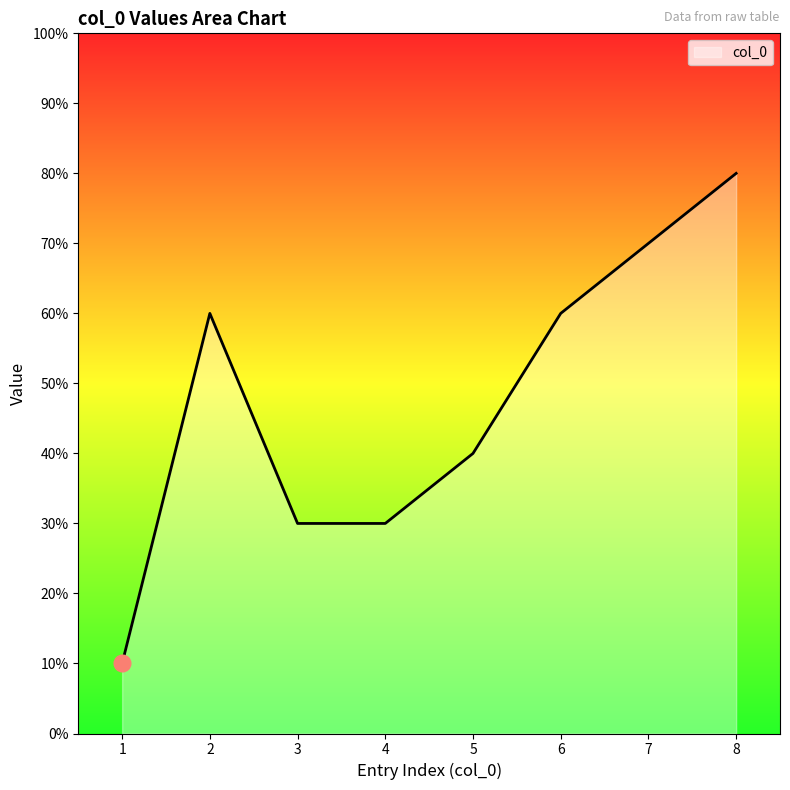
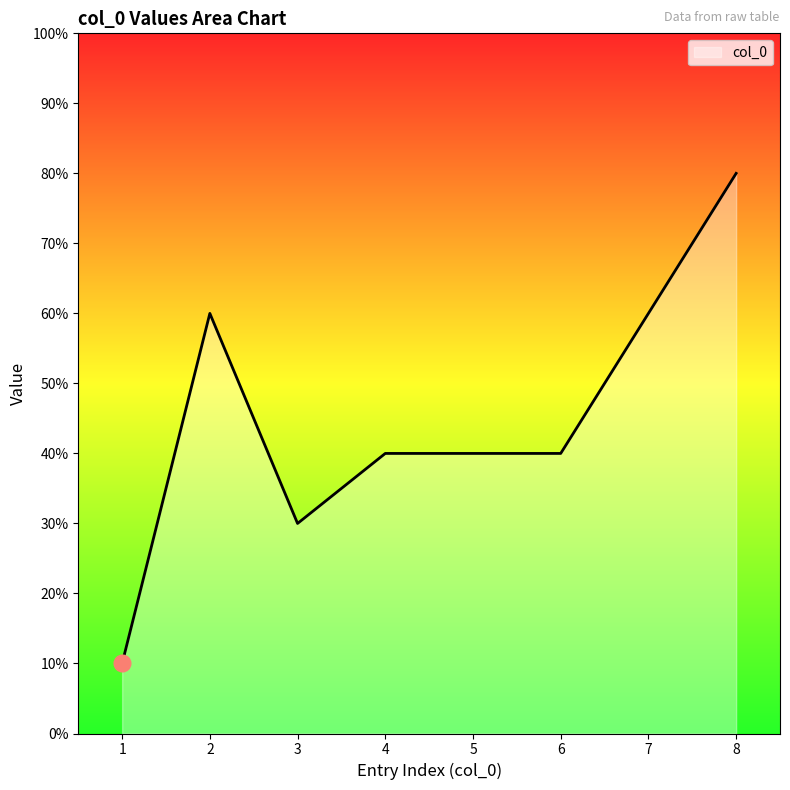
col_0, 4: 30% -> 40%
col_0, 6: 60% -> 40%
col_0, 7: 70% -> 60%
